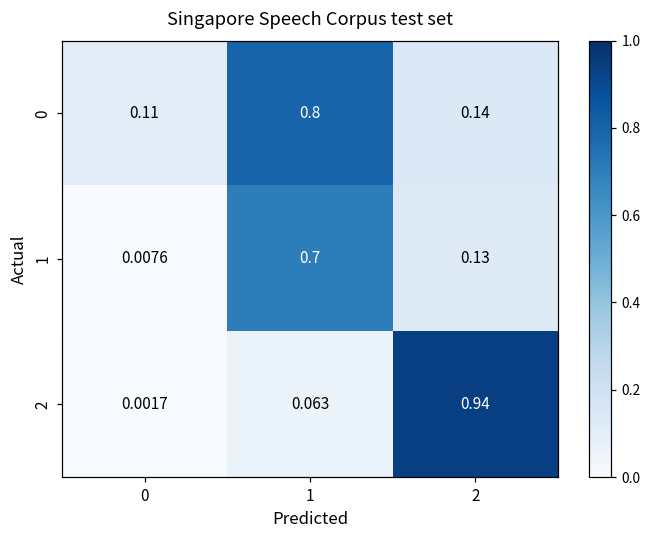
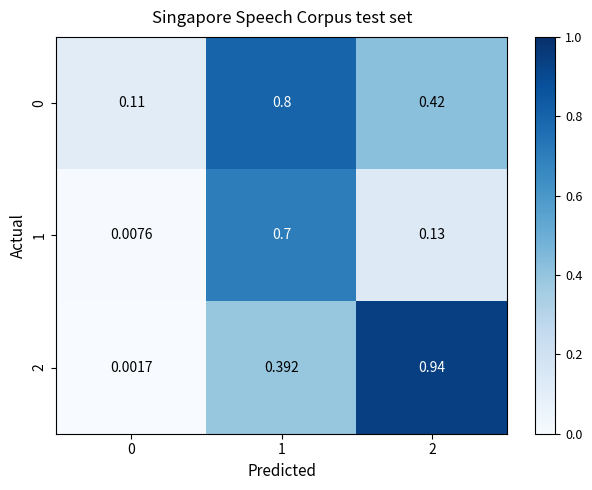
0, 2: 0.14 -> 0.42
2, 1: 0.063 -> 0.392
